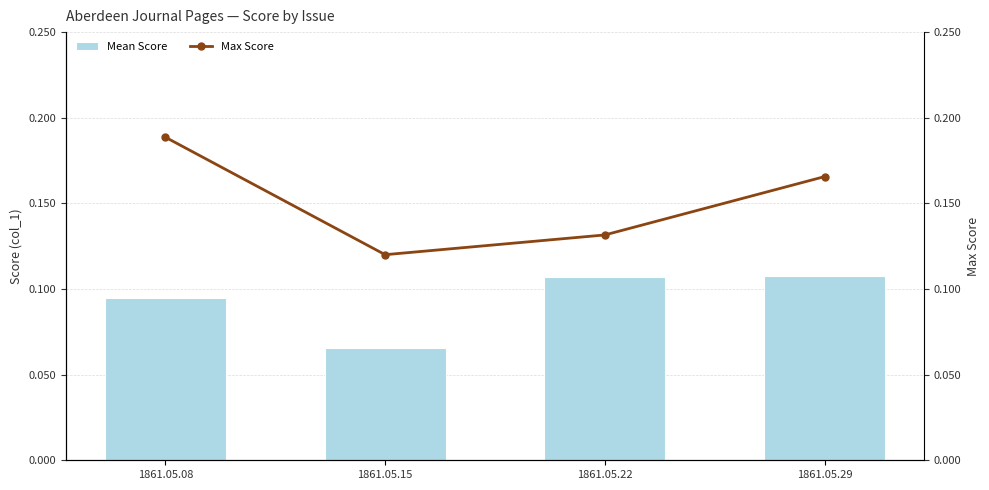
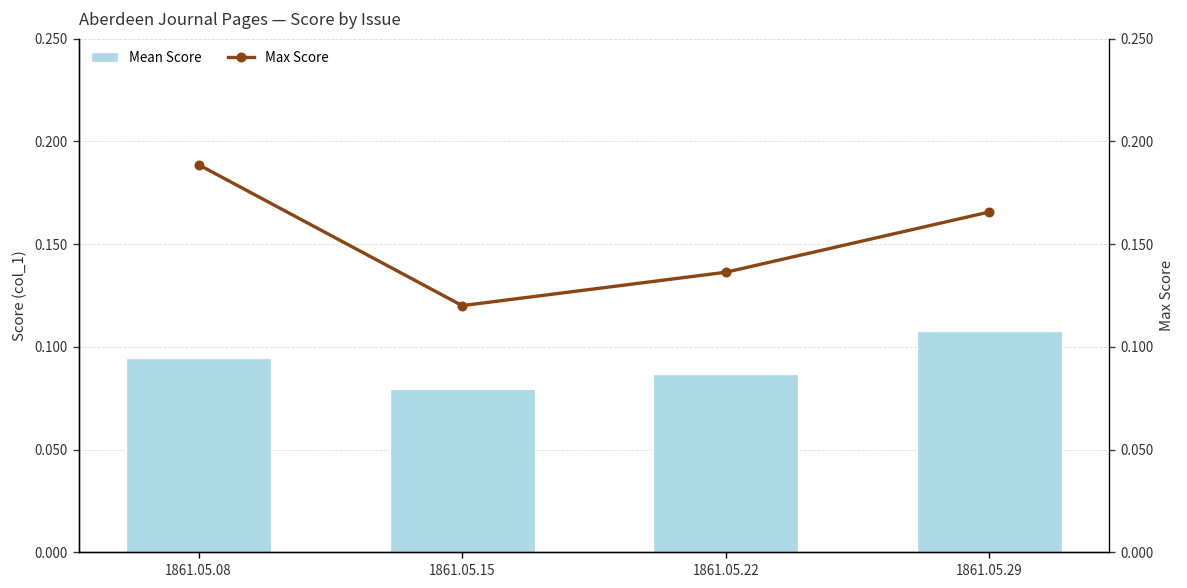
Mean Score, 1861.05.15: 0.065 -> 0.079
Mean Score, 1861.05.22: 0.107 -> 0.087
Max Score, 1861.05.22: 0.132 -> 0.136
